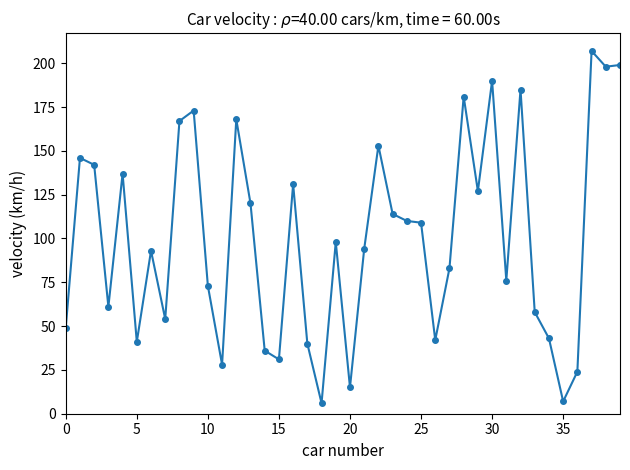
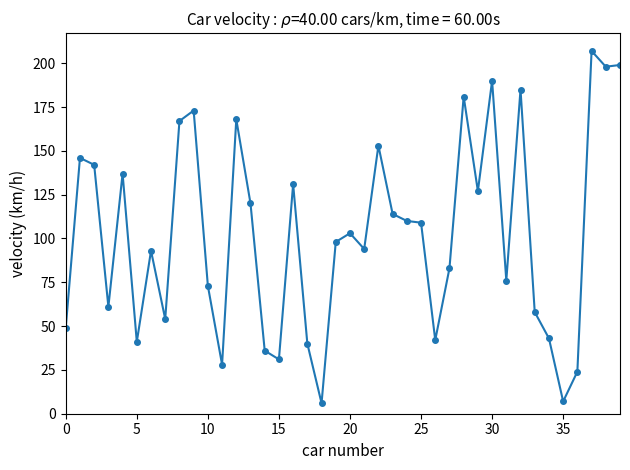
20: 15 -> 103
